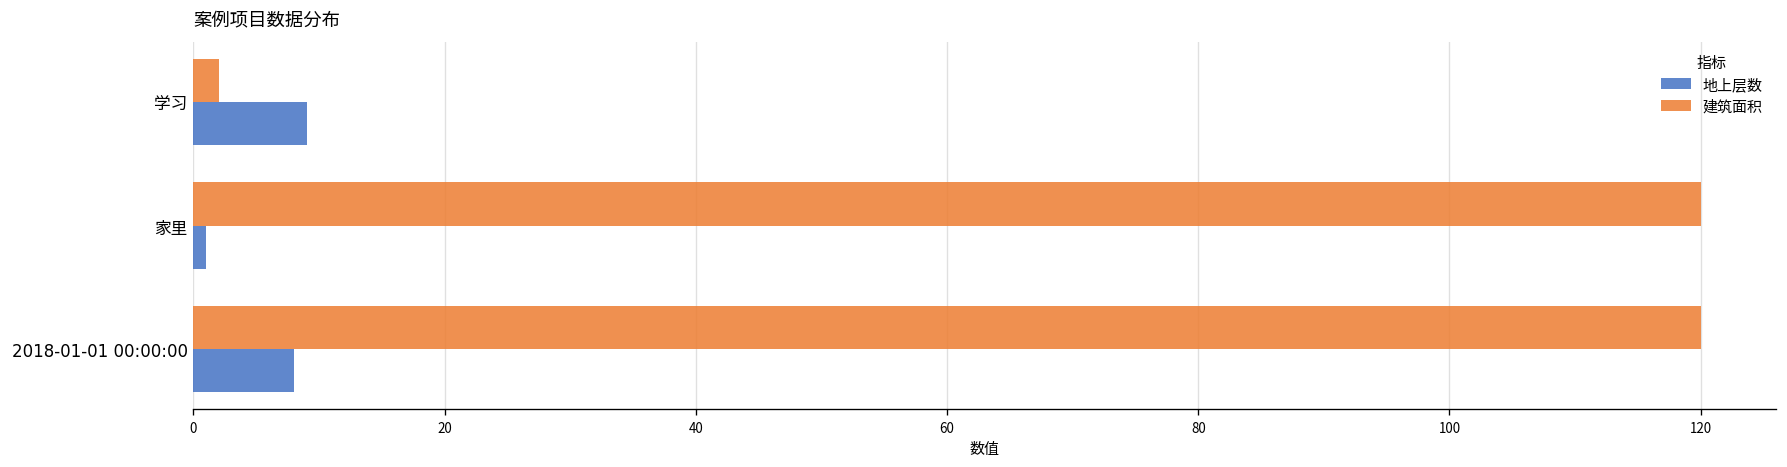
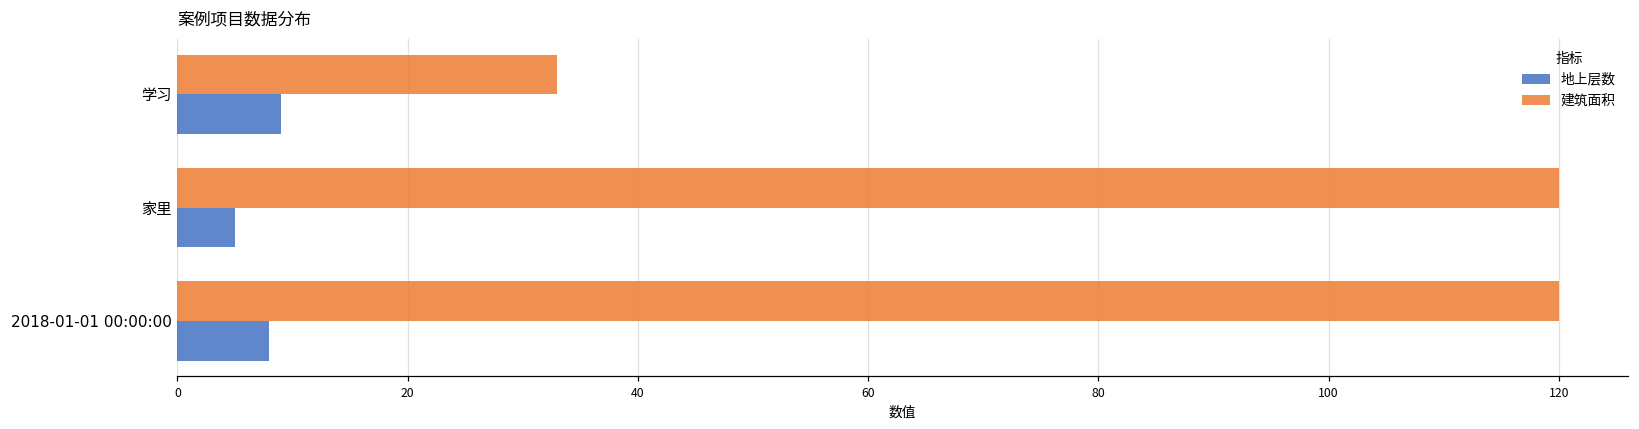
建筑面积, 学习: 2 -> 33
地上层数, 家里: 1 -> 5
